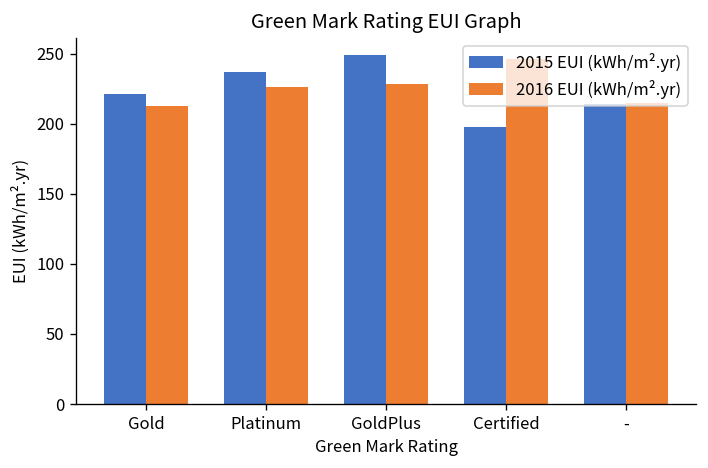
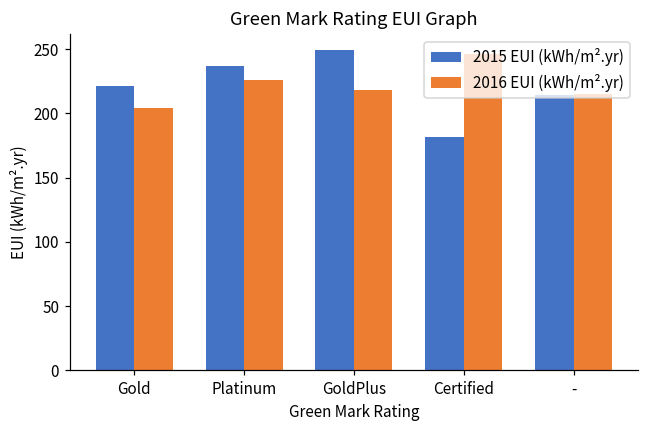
2016 EUI (kWh/m².yr), Gold: 213 -> 204
2016 EUI (kWh/m².yr), GoldPlus: 228 -> 218
2015 EUI (kWh/m².yr), Certified: 198 -> 182
